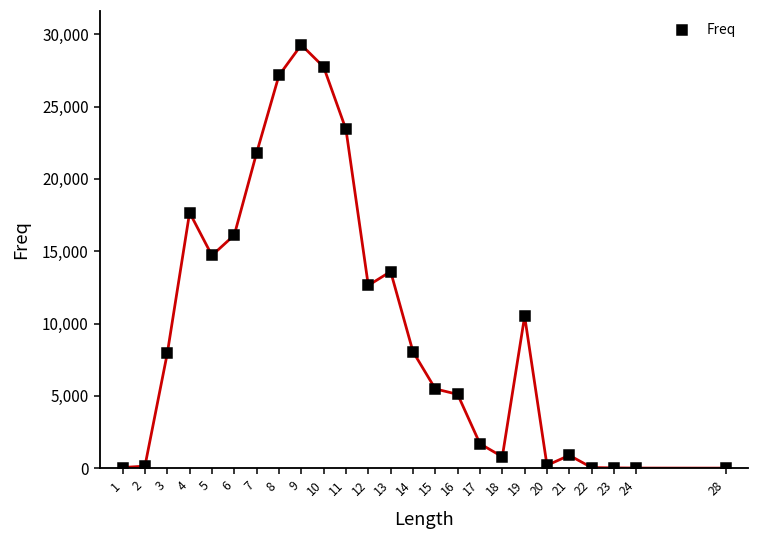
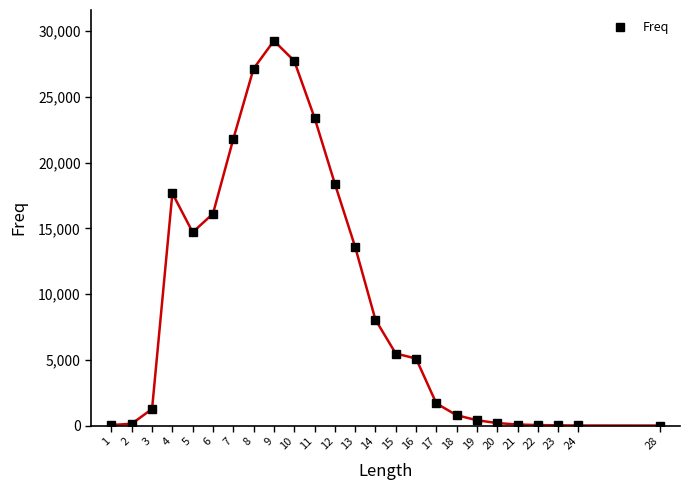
3: 7,900 -> 1,300
12: 12,600 -> 18,400
19: 10,500 -> 400
21: 900 -> 100
